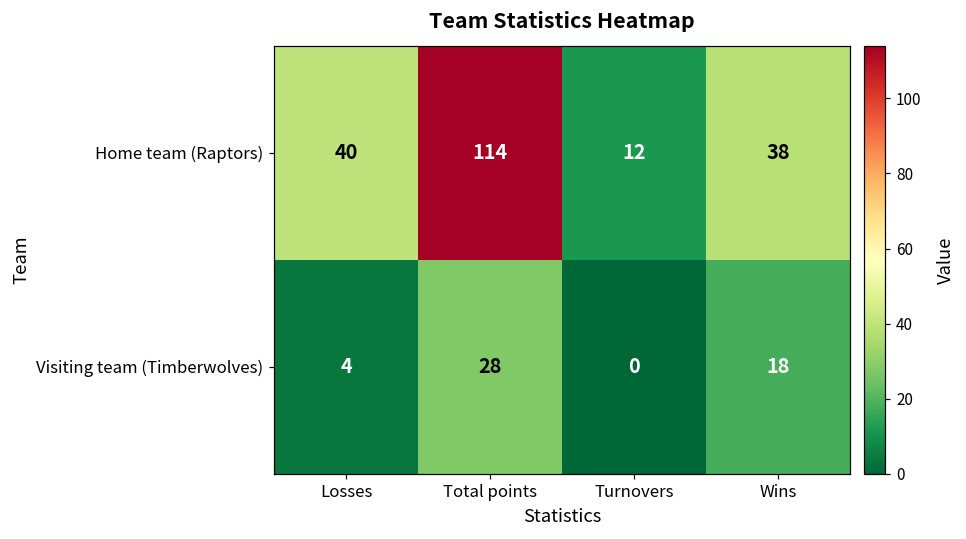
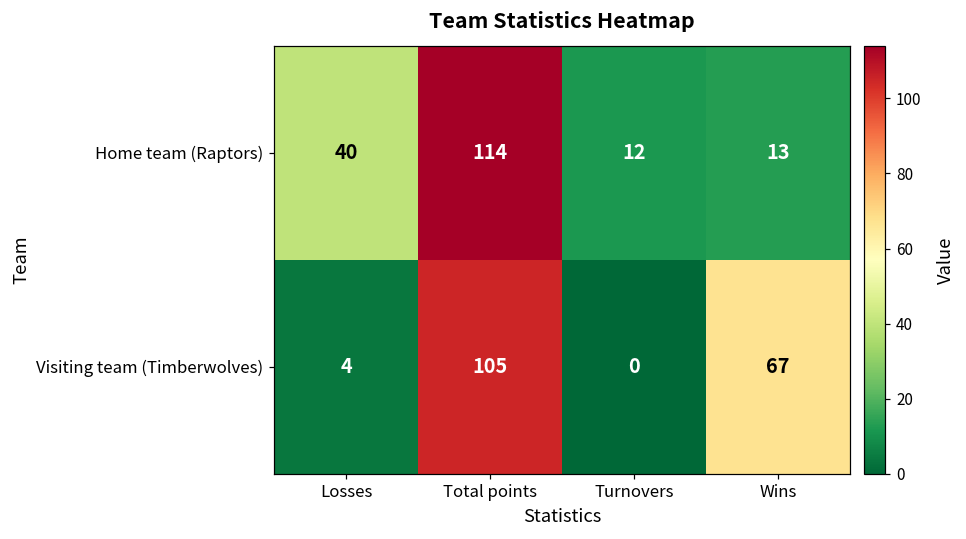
Home team (Raptors), Wins: 38 -> 13
Visiting team (Timberwolves), Total points: 28 -> 105
Visiting team (Timberwolves), Wins: 18 -> 67
